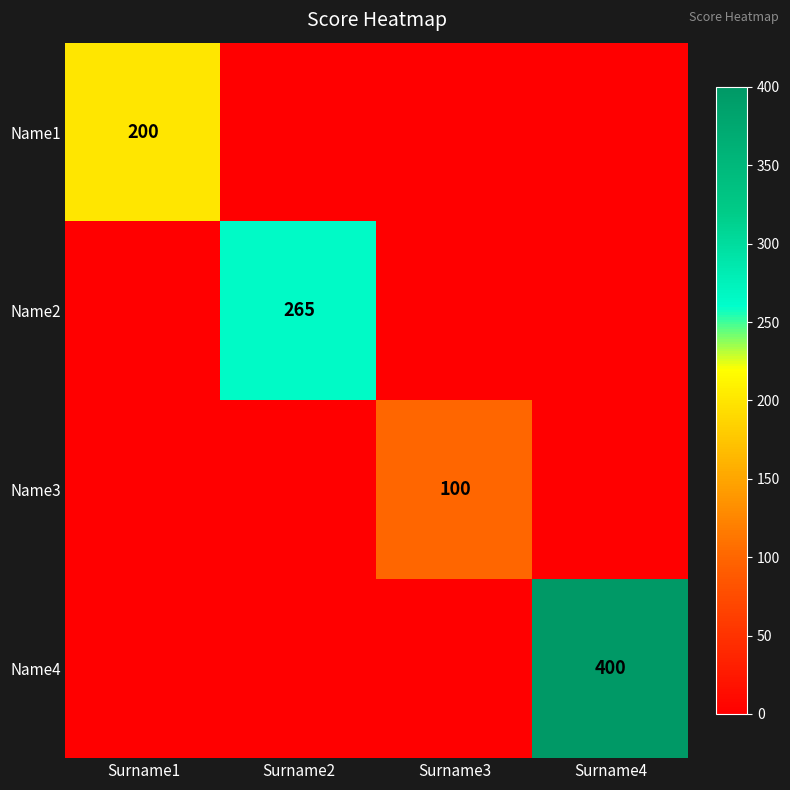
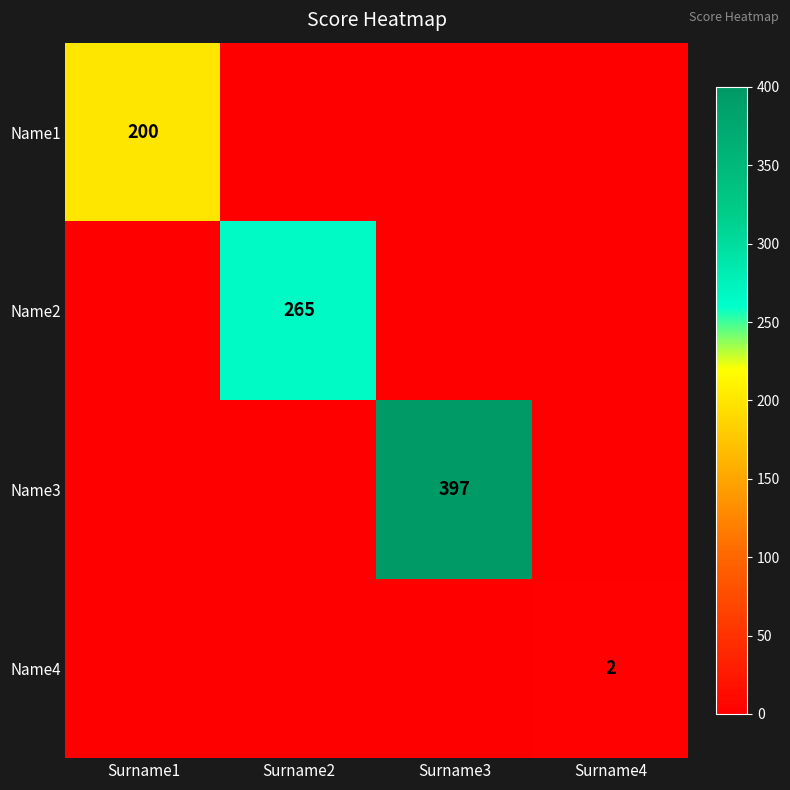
Name3, Surname3: 100 -> 397
Name4, Surname4: 400 -> 2
